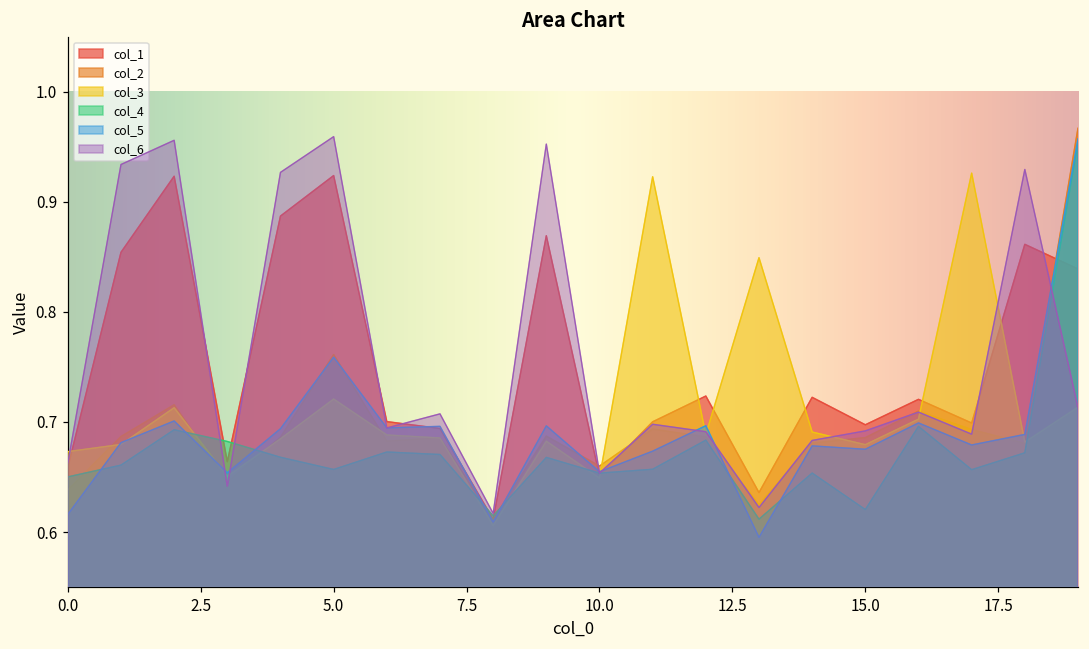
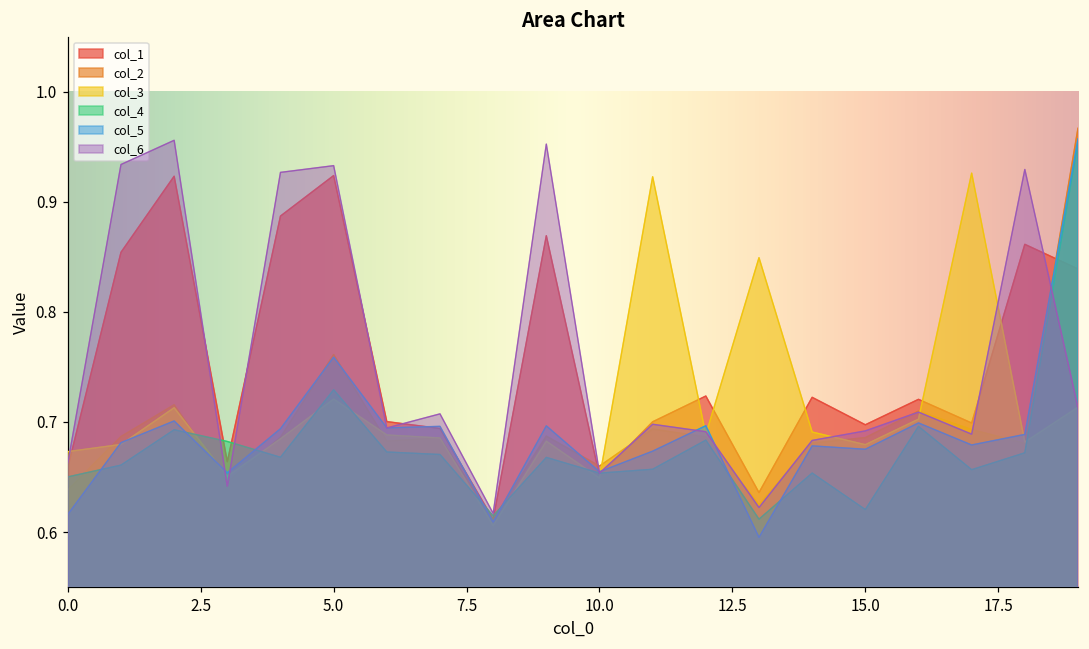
col_4, 5.0: 0.657 -> 0.729
col_6, 5.0: 0.959 -> 0.933
